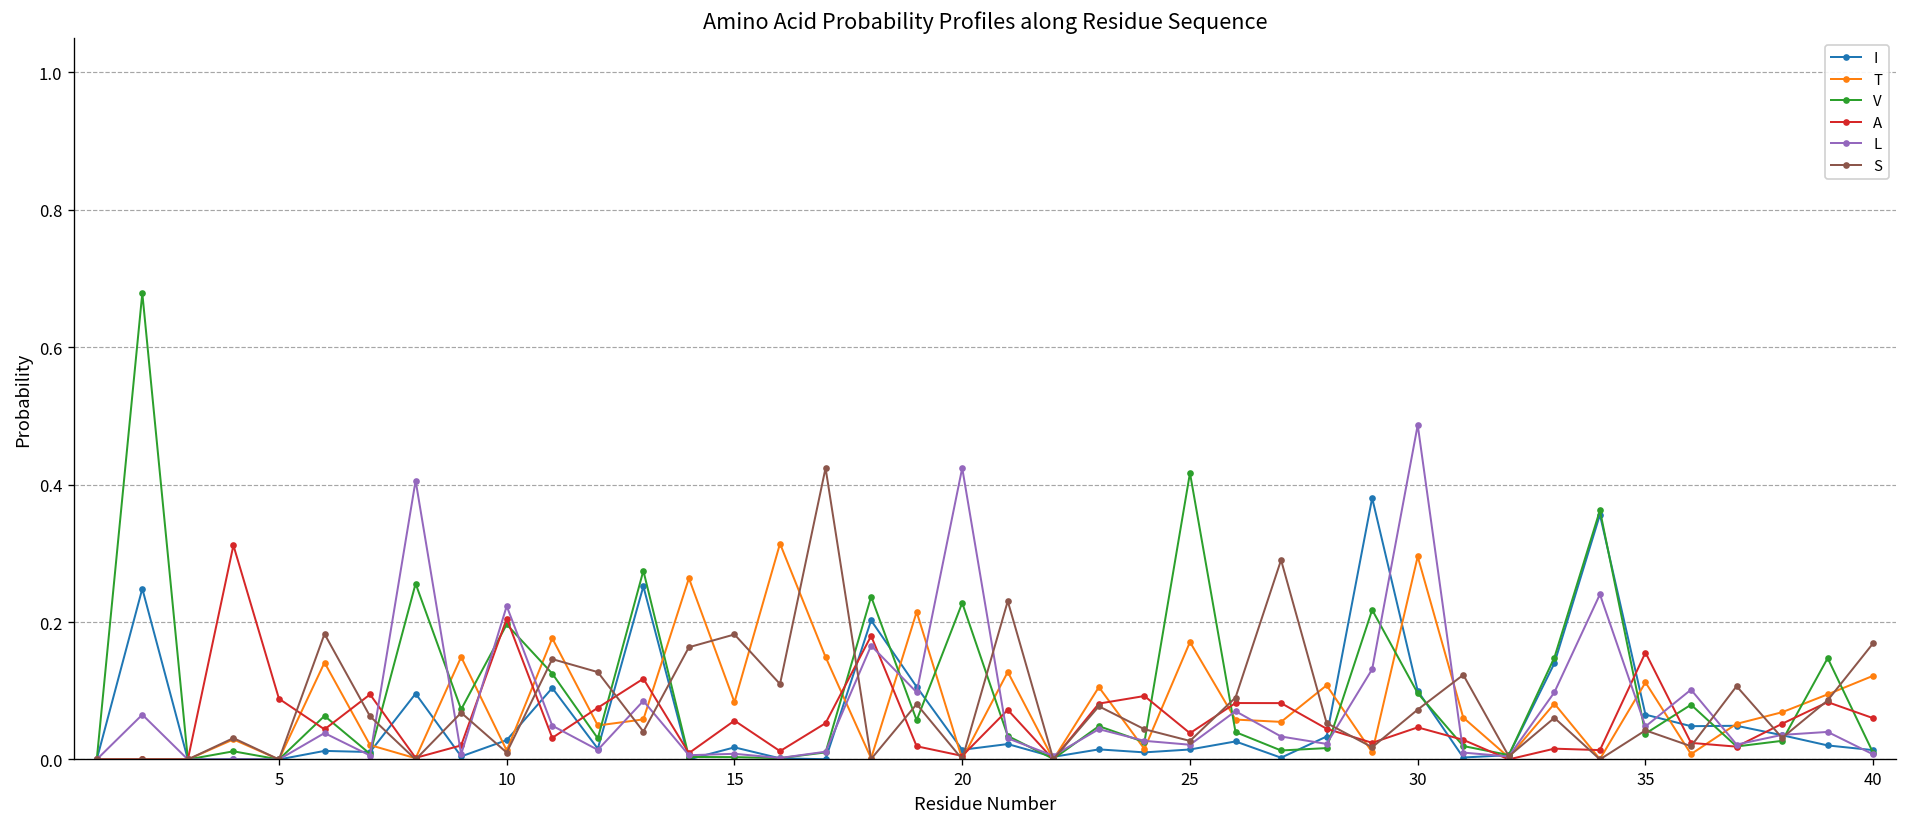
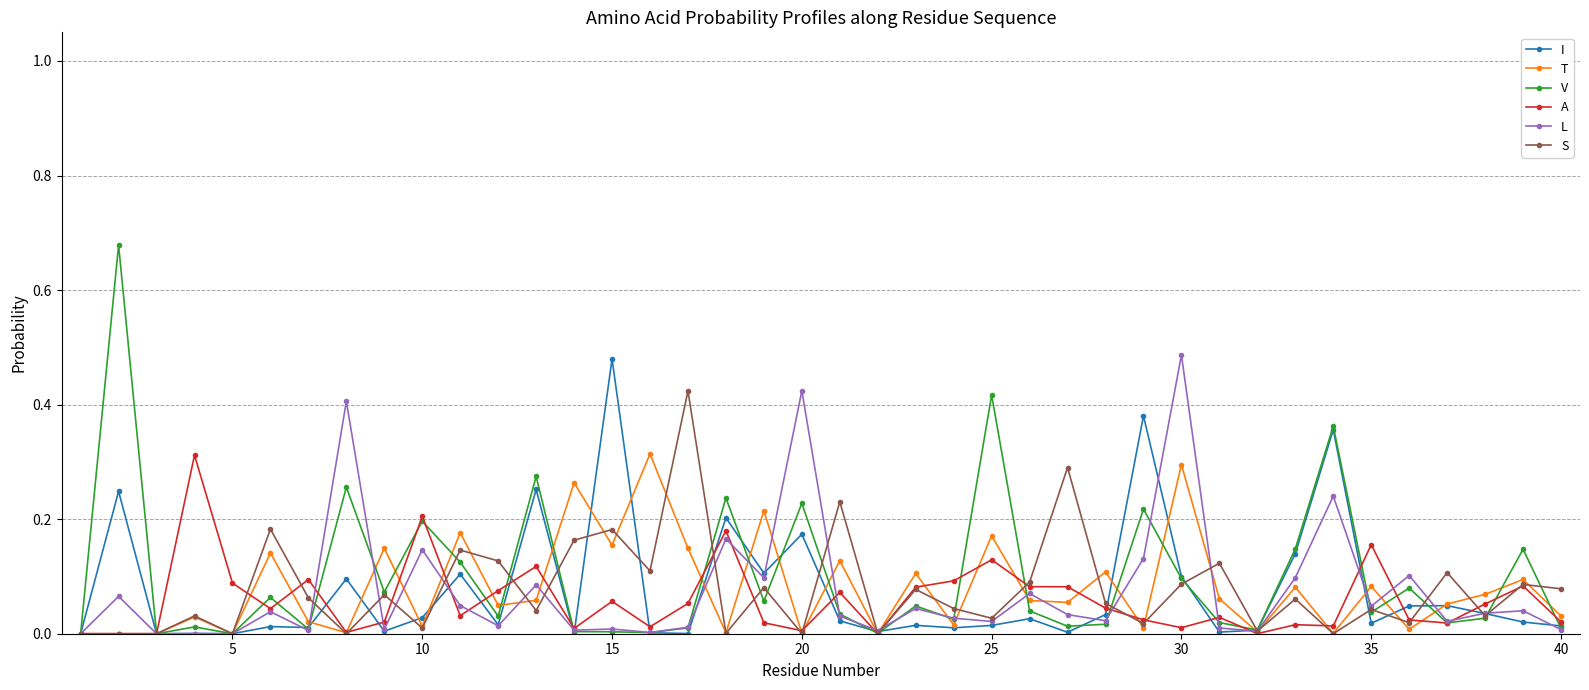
L, 10: 0.22 -> 0.15
I, 15: 0.02 -> 0.48
T, 15: 0.08 -> 0.15
I, 20: 0.01 -> 0.17
A, 25: 0.04 -> 0.13
A, 30: 0.05 -> 0.01
S, 30: 0.07 -> 0.09
I, 35: 0.07 -> 0.02
T, 35: 0.11 -> 0.08
T, 40: 0.12 -> 0.03
A, 40: 0.06 -> 0.02
S, 40: 0.17 -> 0.08
